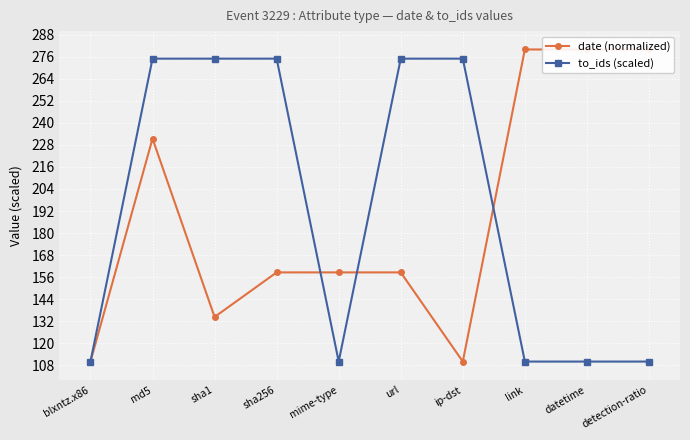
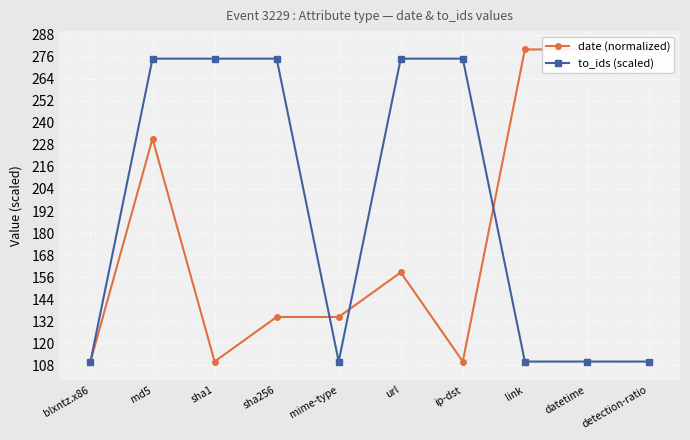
date (normalized), sha1: 134 -> 110
date (normalized), sha256: 159 -> 134
date (normalized), mime-type: 159 -> 134
